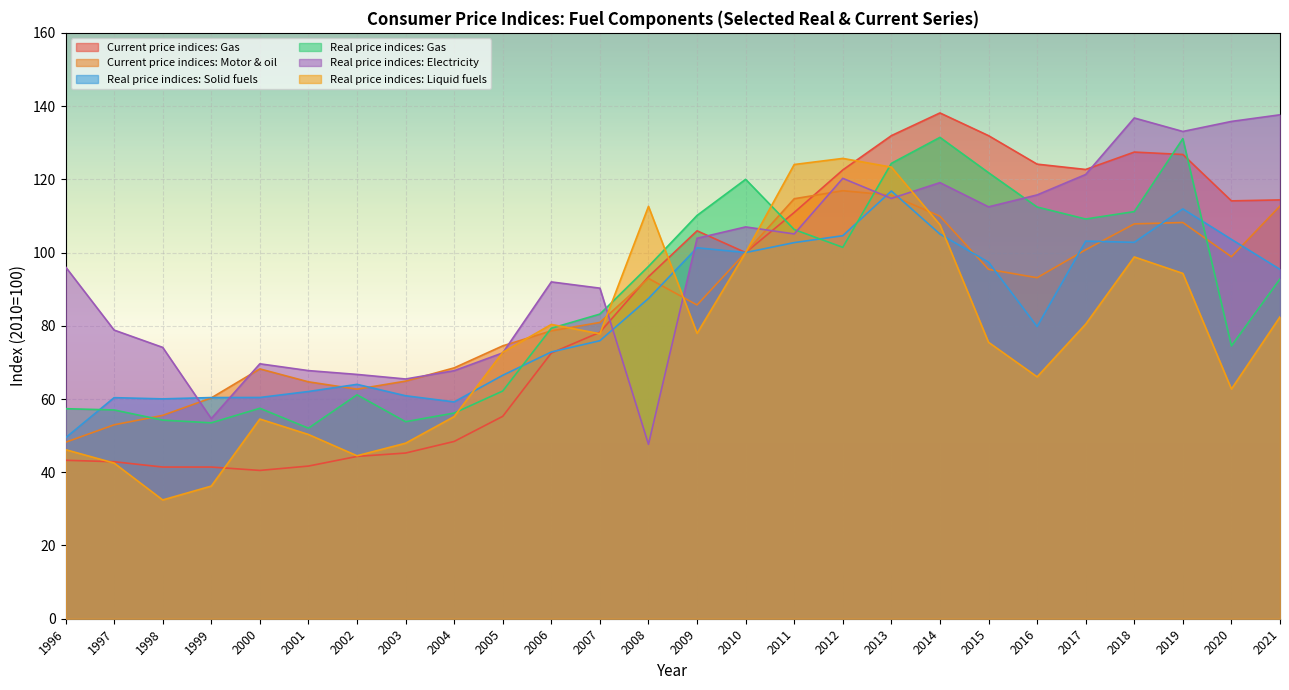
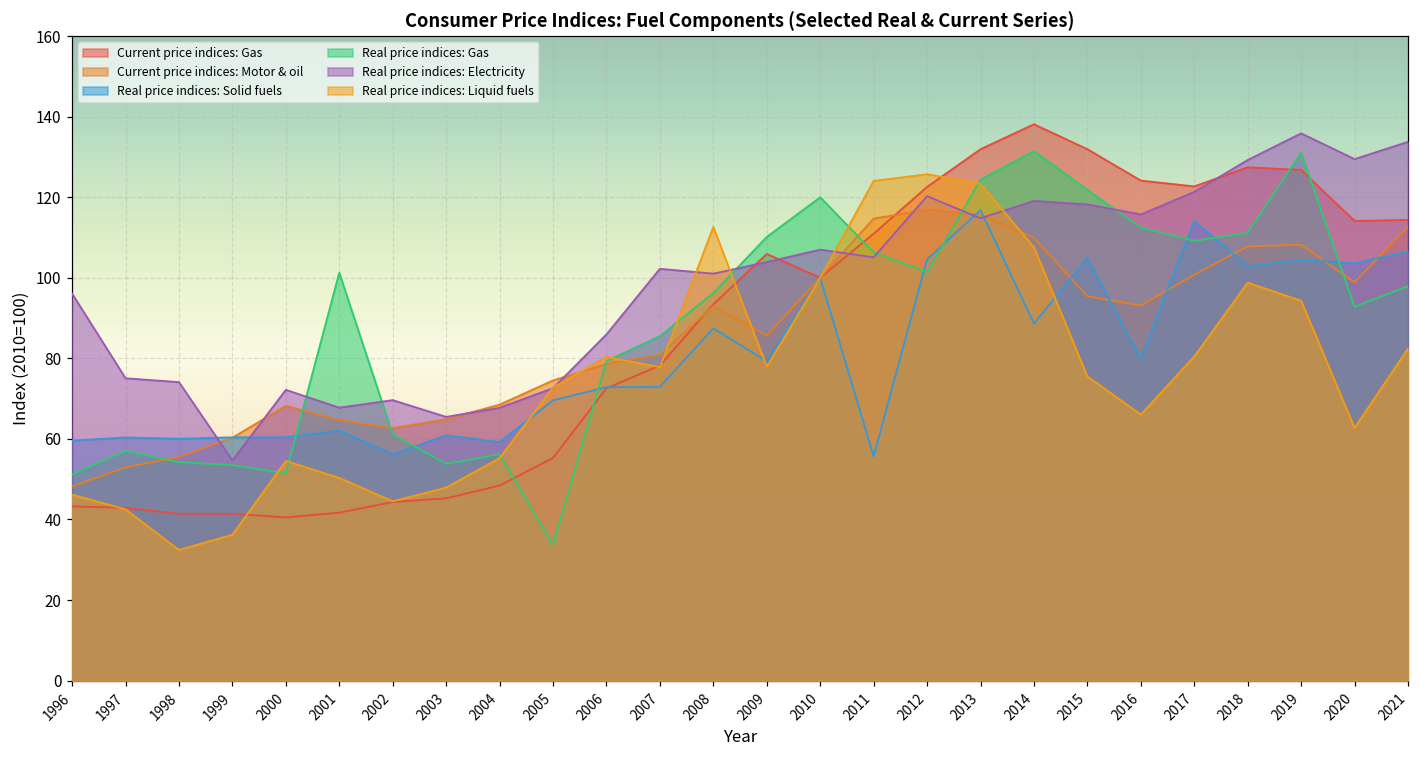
Real price indices: Solid fuels, 1996: 49 -> 60
Real price indices: Gas, 1996: 57 -> 51
Real price indices: Electricity, 1997: 79 -> 75
Real price indices: Gas, 2000: 57 -> 51
Real price indices: Electricity, 2000: 70 -> 72
Real price indices: Gas, 2001: 52 -> 101
Real price indices: Solid fuels, 2002: 64 -> 56
Real price indices: Electricity, 2002: 67 -> 70
Real price indices: Solid fuels, 2005: 66 -> 70
Real price indices: Gas, 2005: 62 -> 34
Real price indices: Electricity, 2006: 92 -> 86
Real price indices: Solid fuels, 2007: 76 -> 73
Real price indices: Gas, 2007: 83 -> 86
Real price indices: Electricity, 2007: 90 -> 102
Real price indices: Electricity, 2008: 48 -> 101
Real price indices: Solid fuels, 2009: 101 -> 79
Real price indices: Solid fuels, 2011: 103 -> 56
Real price indices: Solid fuels, 2014: 105 -> 89
Real price indices: Solid fuels, 2015: 97 -> 105
Real price indices: Electricity, 2015: 112 -> 118
Real price indices: Solid fuels, 2017: 103 -> 114
Real price indices: Electricity, 2018: 137 -> 129
Real price indices: Solid fuels, 2019: 112 -> 104
Real price indices: Electricity, 2019: 133 -> 136
Real price indices: Gas, 2020: 75 -> 93
Real price indices: Electricity, 2020: 136 -> 129
Real price indices: Solid fuels, 2021: 95 -> 107
Real price indices: Gas, 2021: 93 -> 98
Real price indices: Electricity, 2021: 138 -> 134
